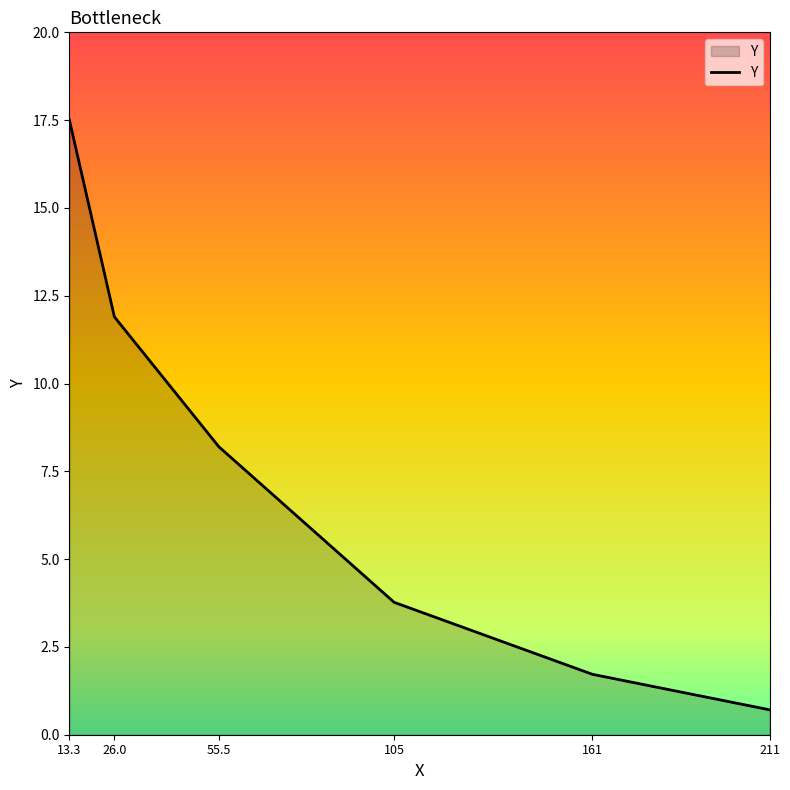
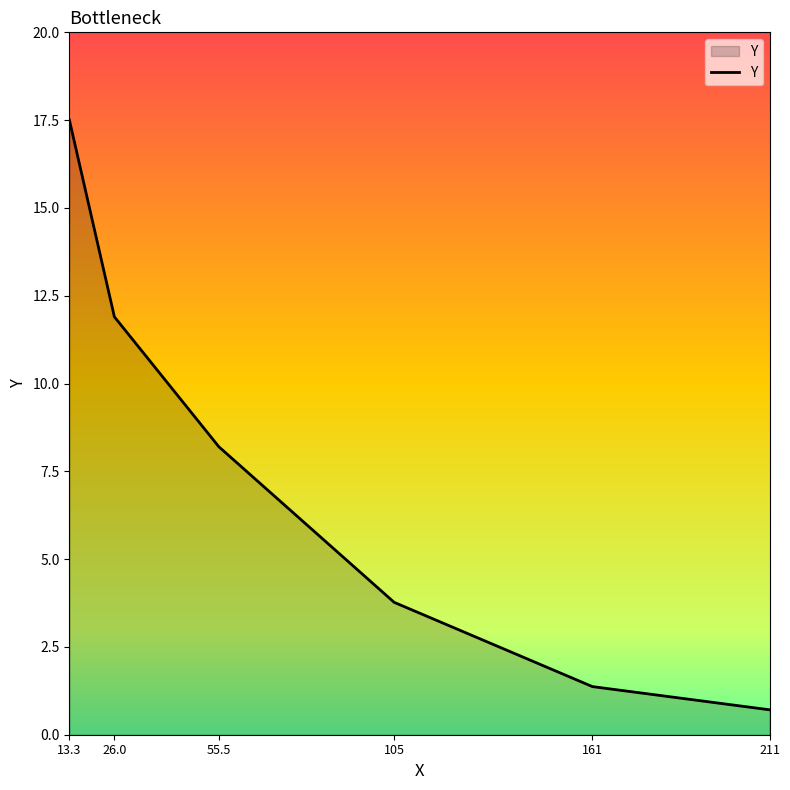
161: 1.7 -> 1.4
